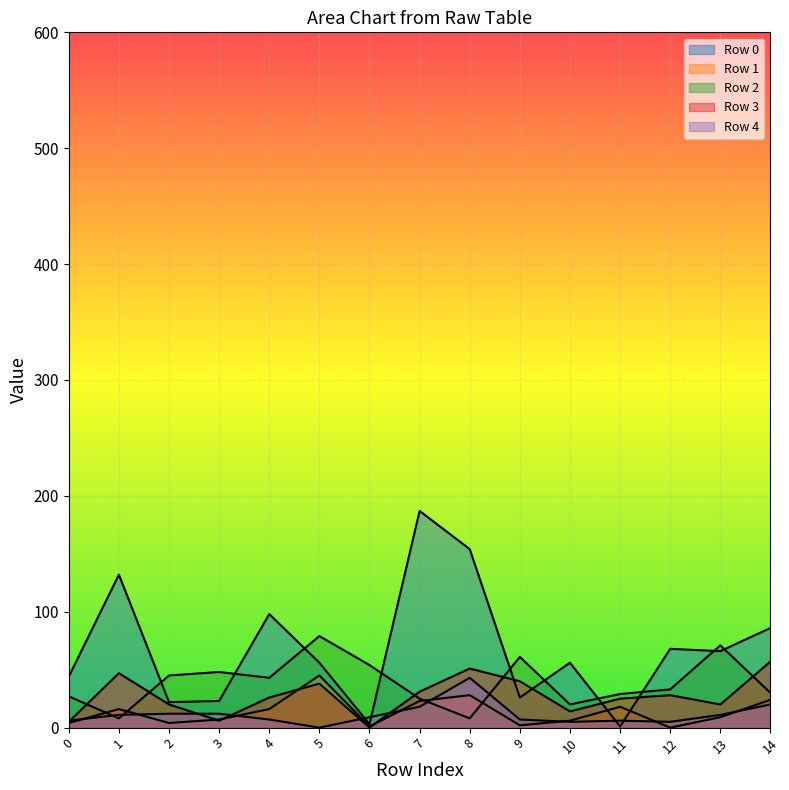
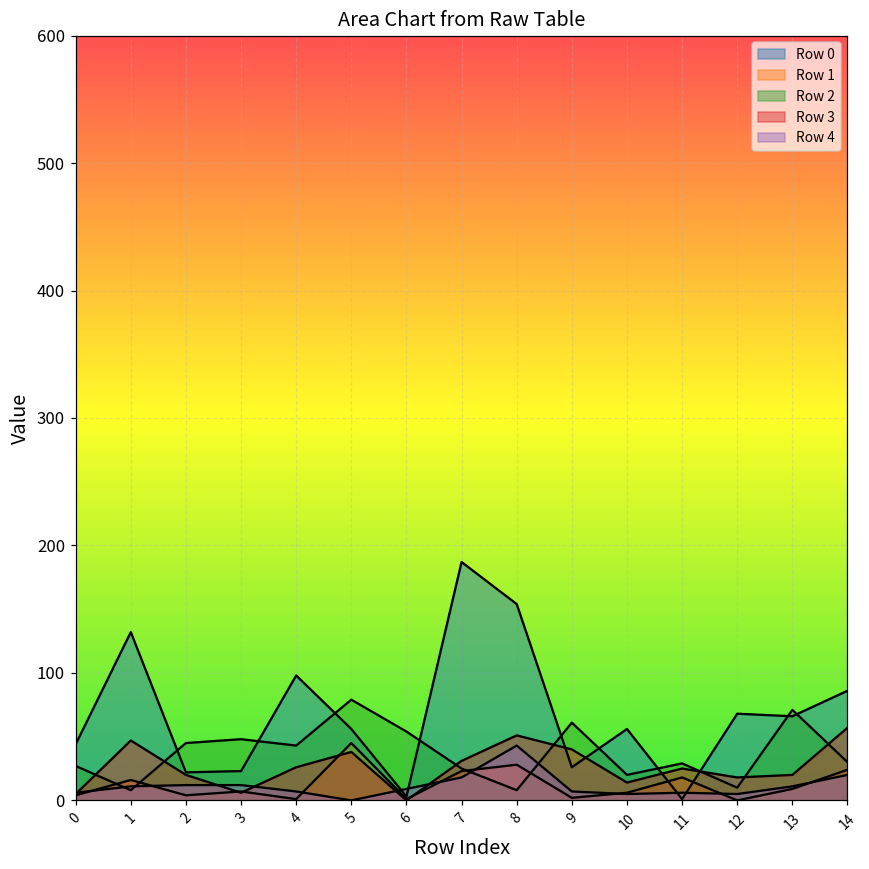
Row 1, 4: 16 -> 1
Row 2, 12: 33 -> 10
Row 3, 12: 28 -> 18
